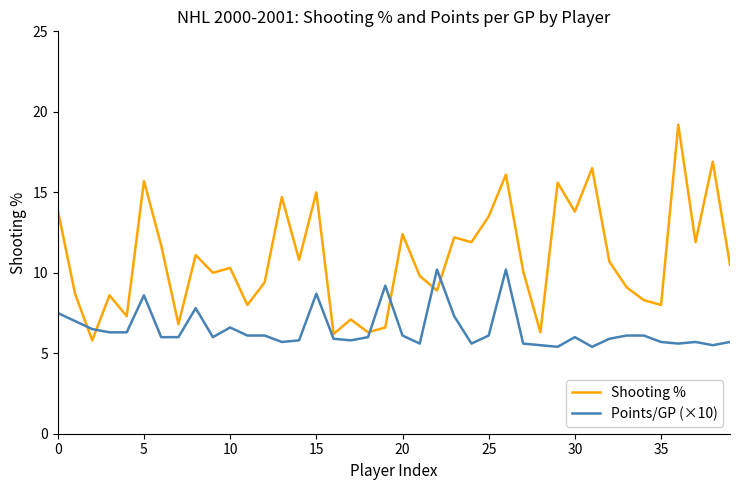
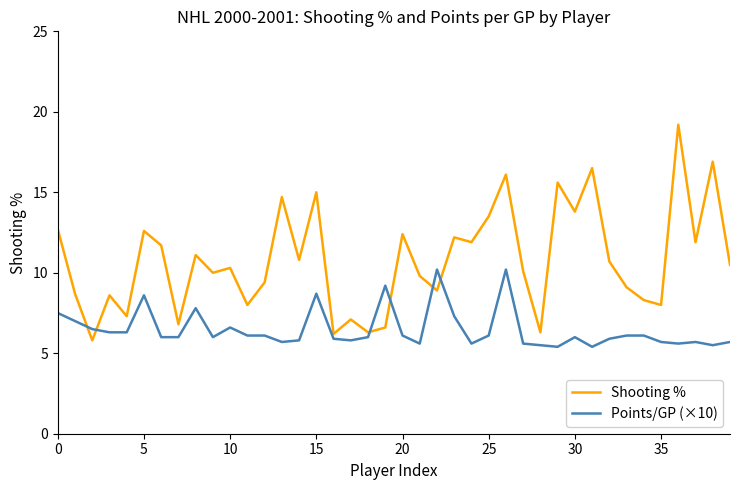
Shooting %, 0: 13.9 -> 12.7
Shooting %, 5: 15.7 -> 12.6
